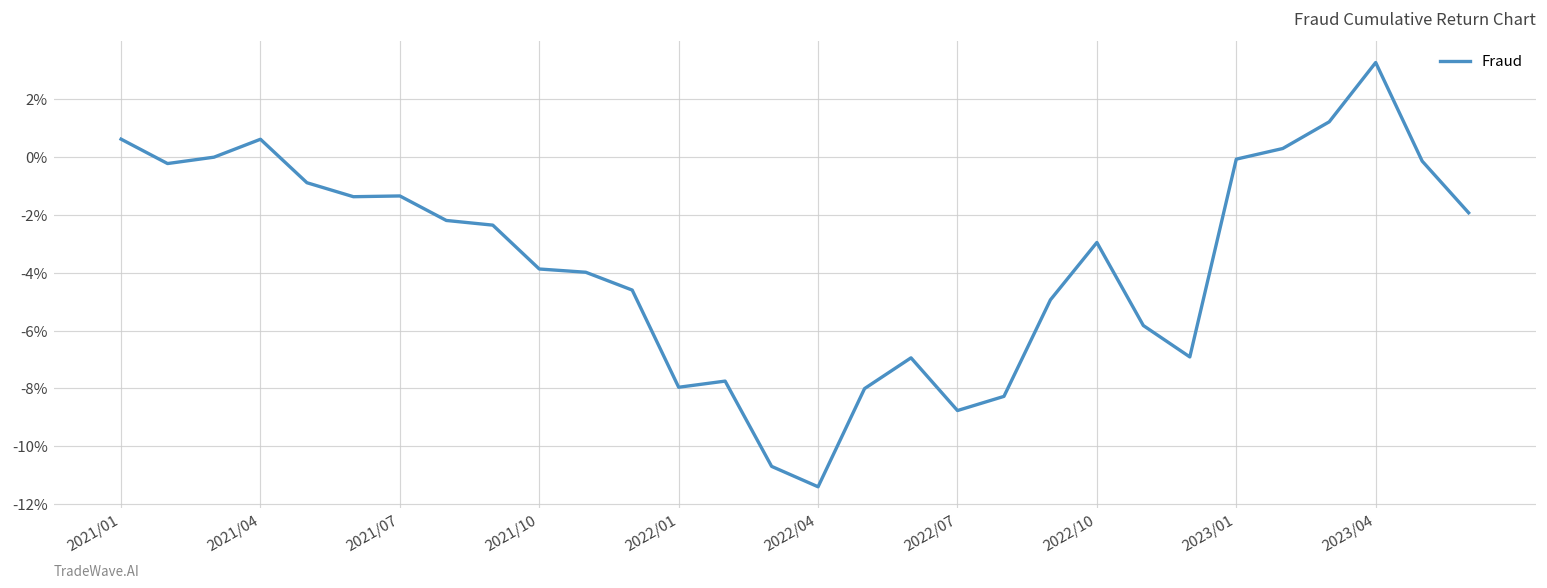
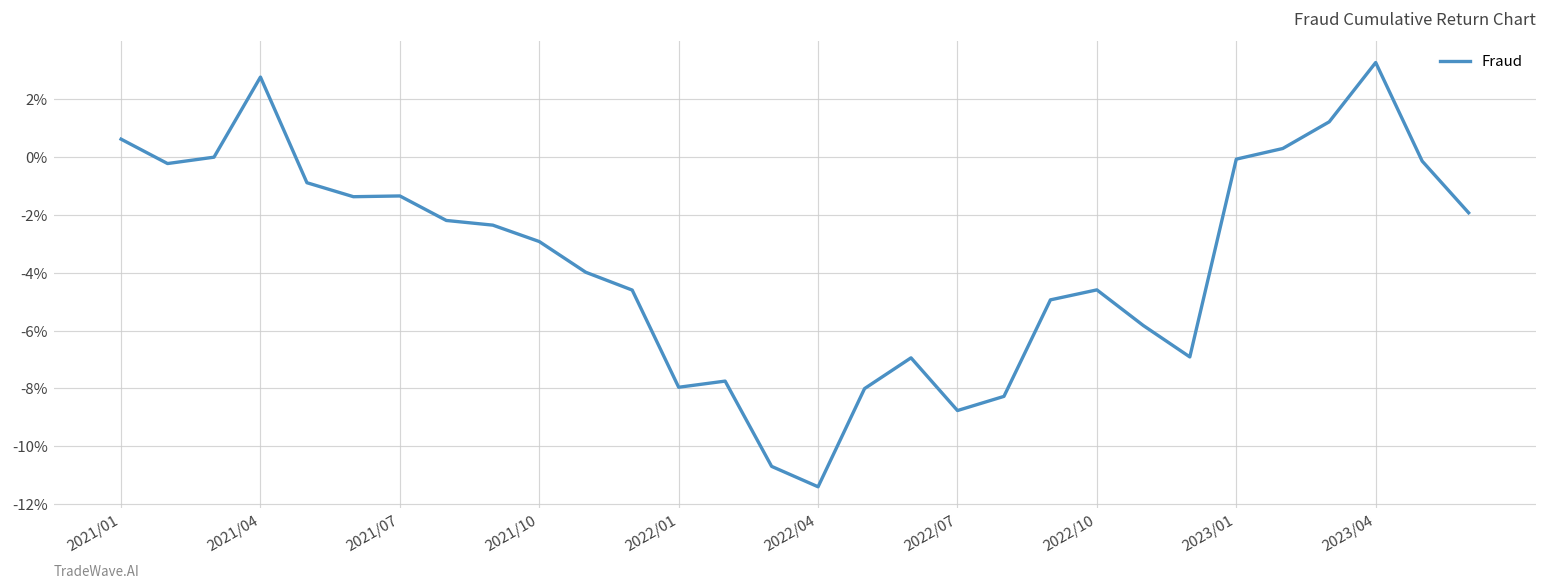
2021/04: 0.6% -> 2.8%
2021/10: -3.9% -> -2.9%
2022/10: -3.0% -> -4.6%
